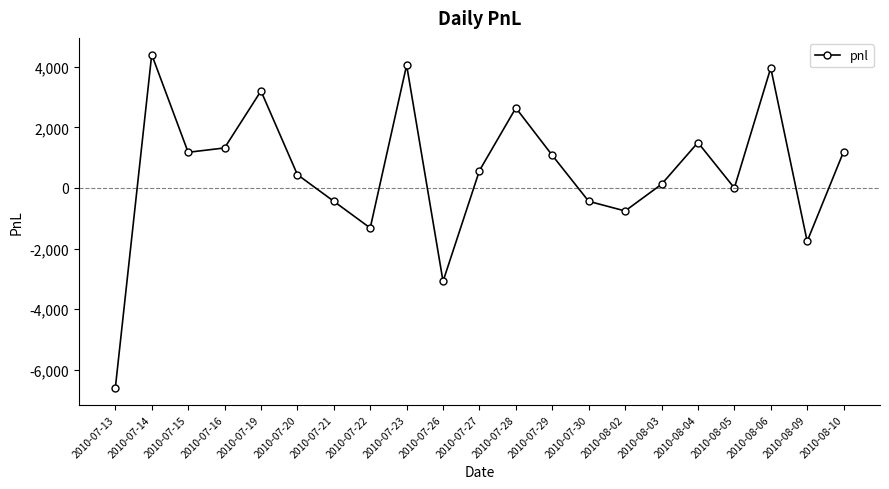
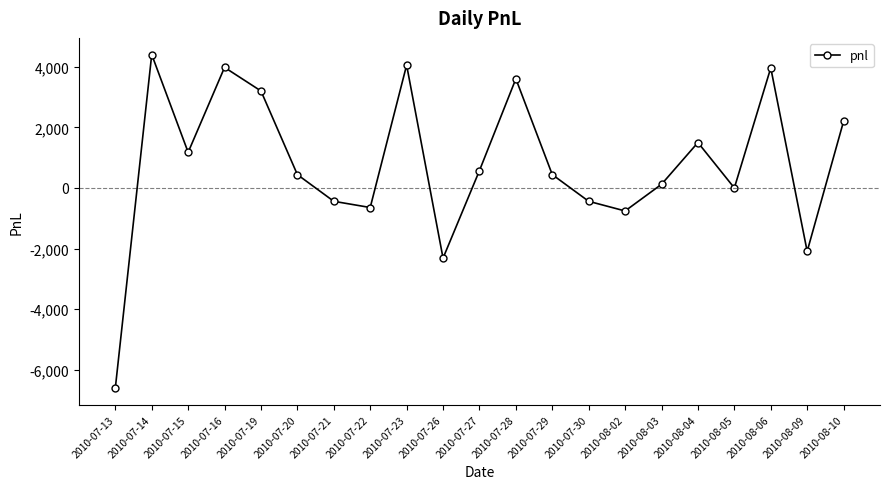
2010-07-16: 1,300 -> 4,000
2010-07-22: -1,300 -> -600
2010-07-26: -3,100 -> -2,300
2010-07-28: 2,600 -> 3,600
2010-07-29: 1,100 -> 400
2010-08-09: -1,800 -> -2,100
2010-08-10: 1,200 -> 2,200
